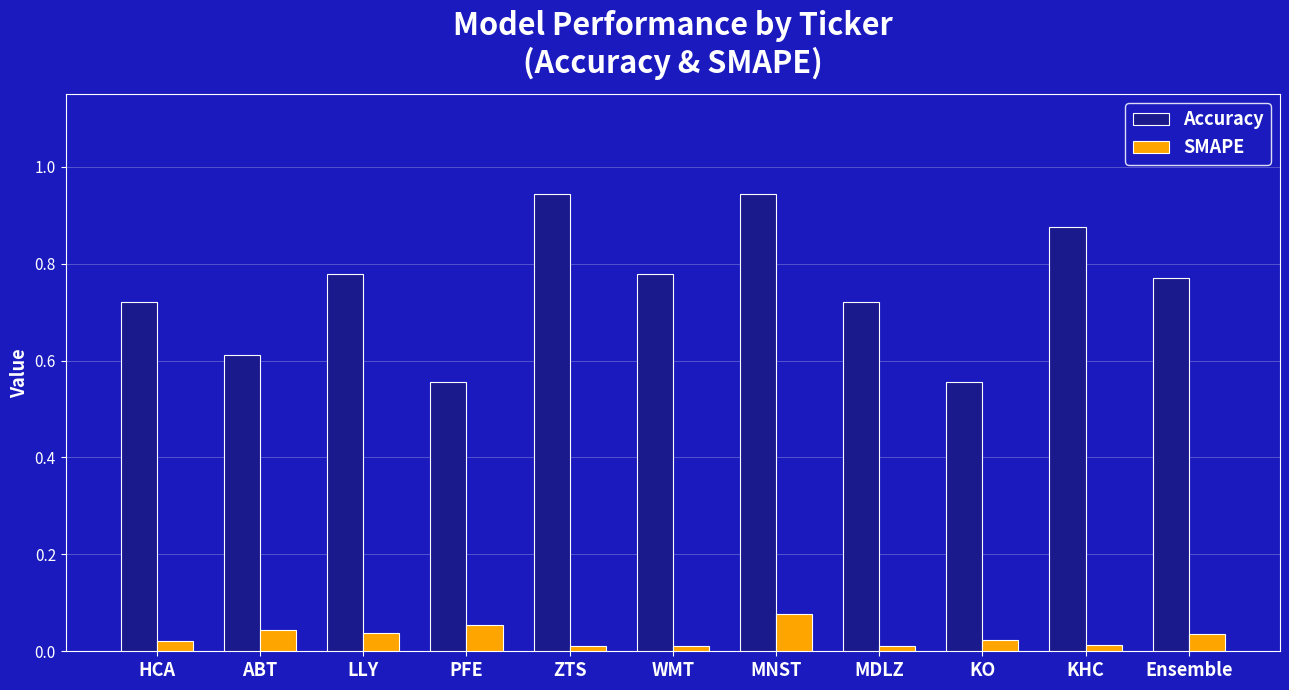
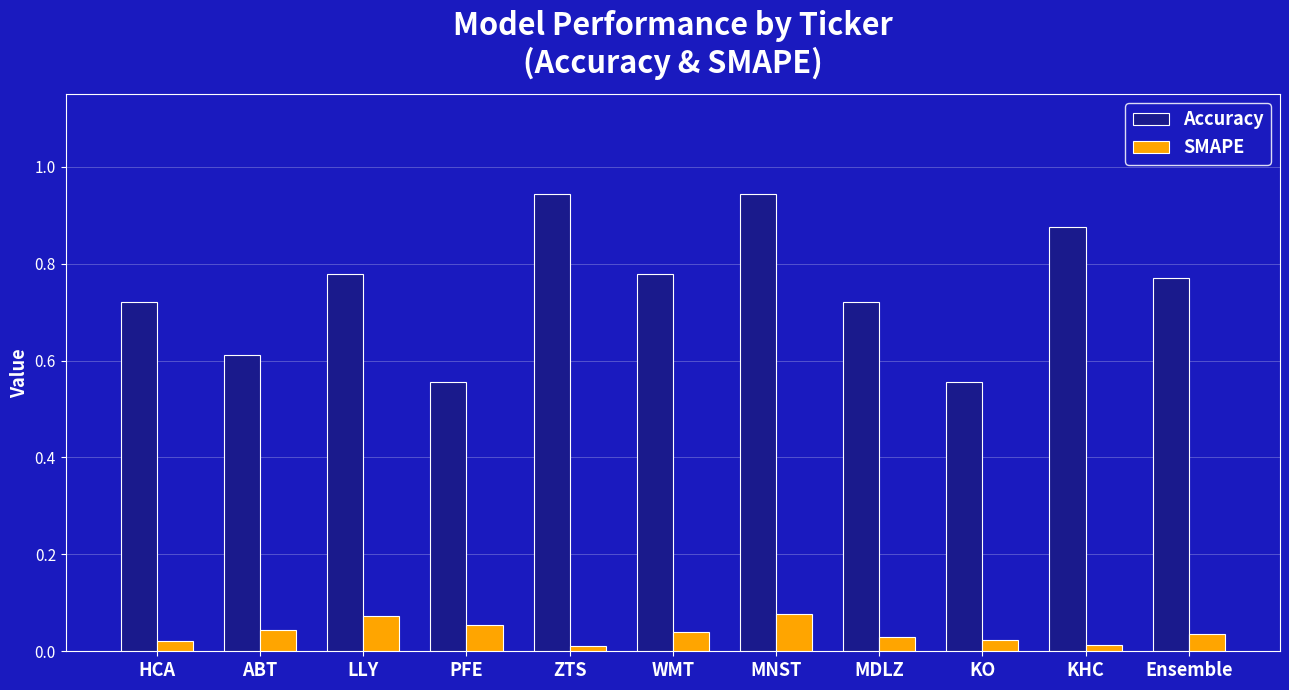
SMAPE, LLY: 0.04 -> 0.07
SMAPE, WMT: 0.01 -> 0.04
SMAPE, MDLZ: 0.01 -> 0.03
